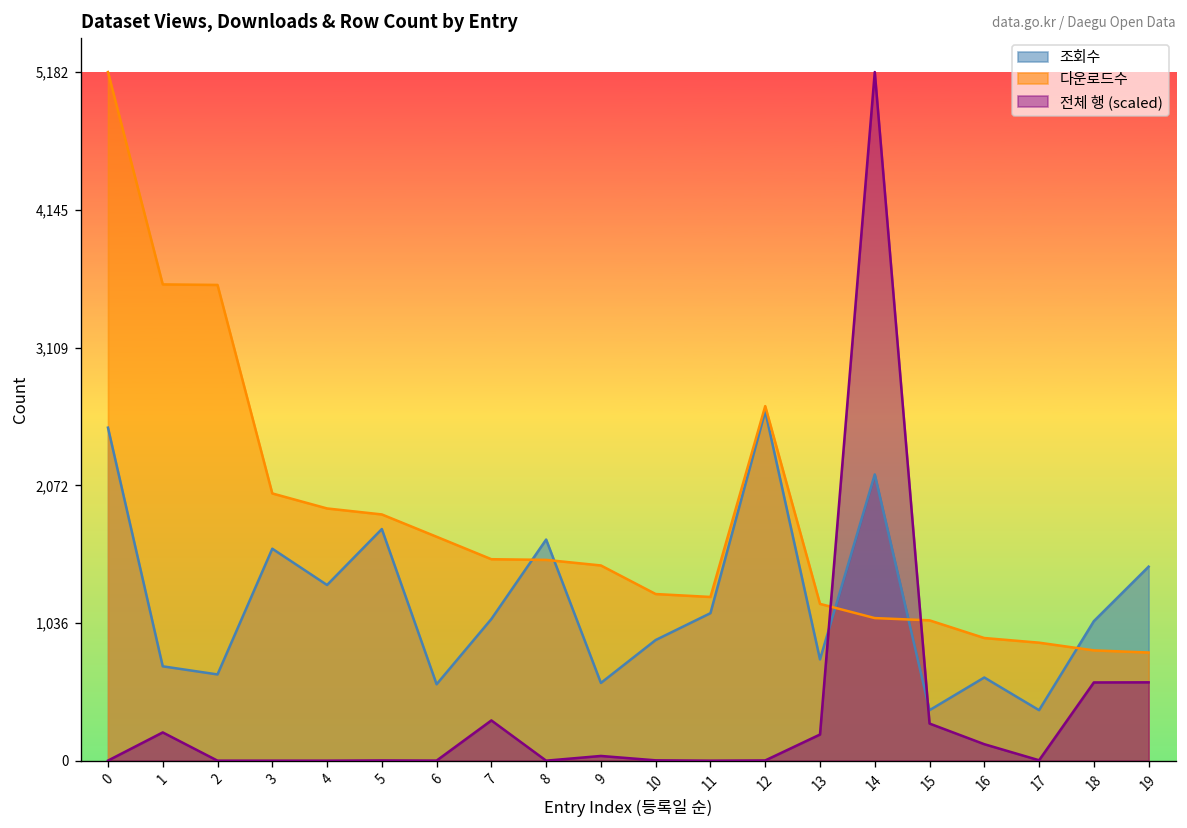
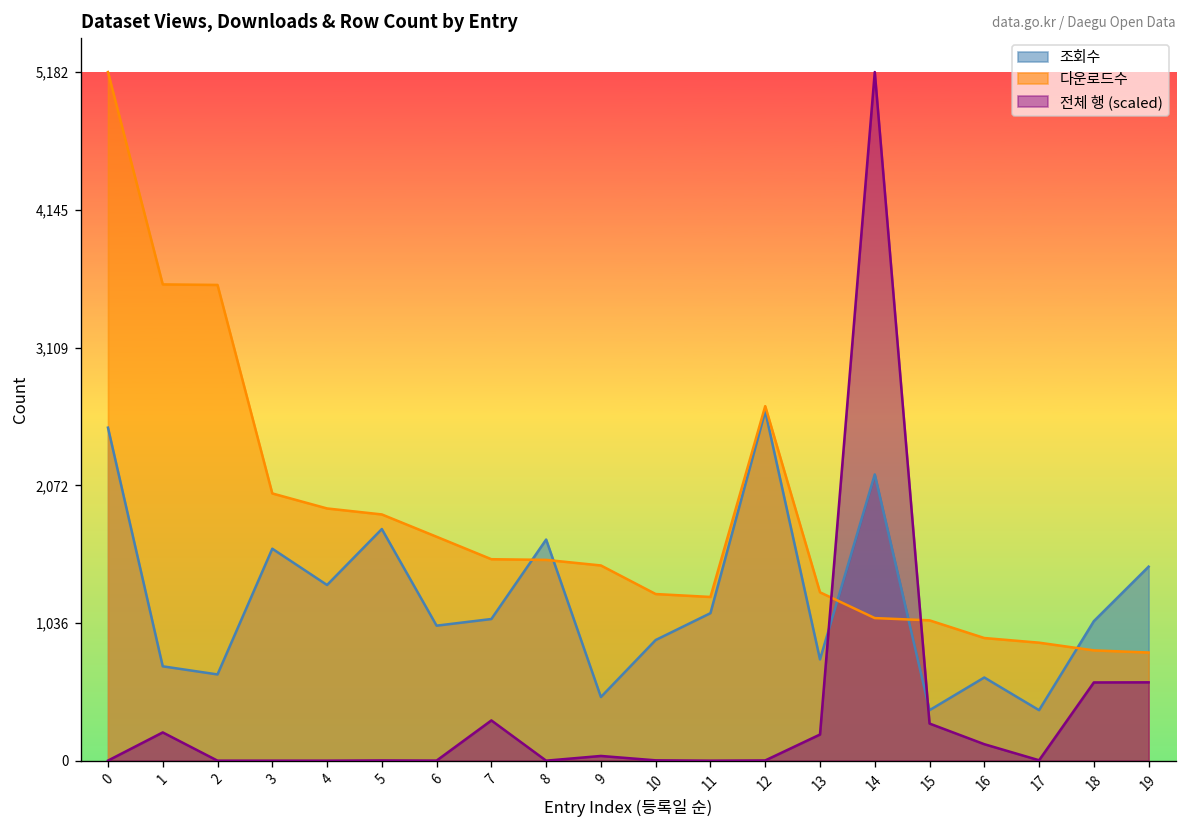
조회수, 6: 580 -> 1,020
조회수, 9: 590 -> 480
다운로드수, 13: 1,180 -> 1,270
